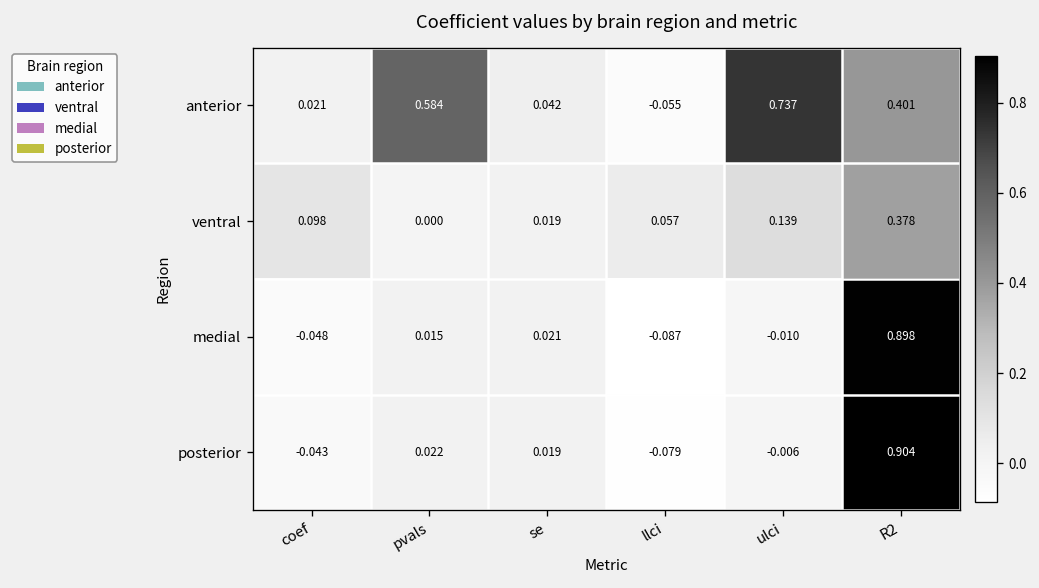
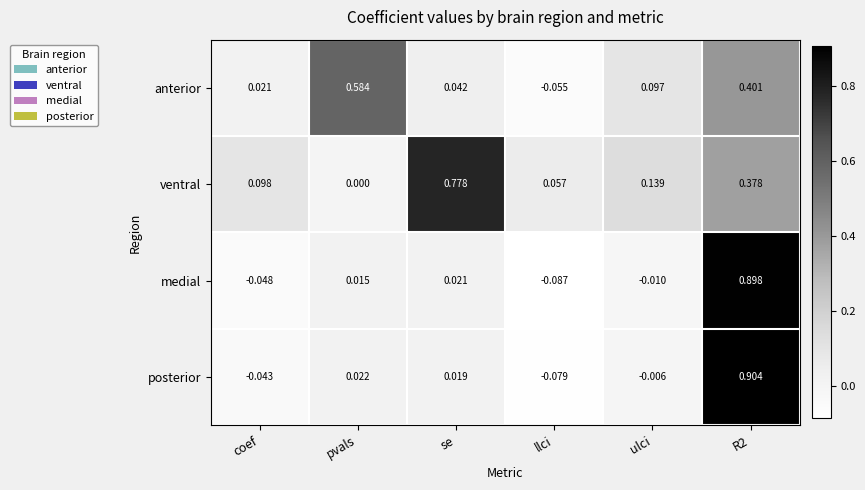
anterior, ulci: 0.737 -> 0.097
ventral, se: 0.019 -> 0.778
